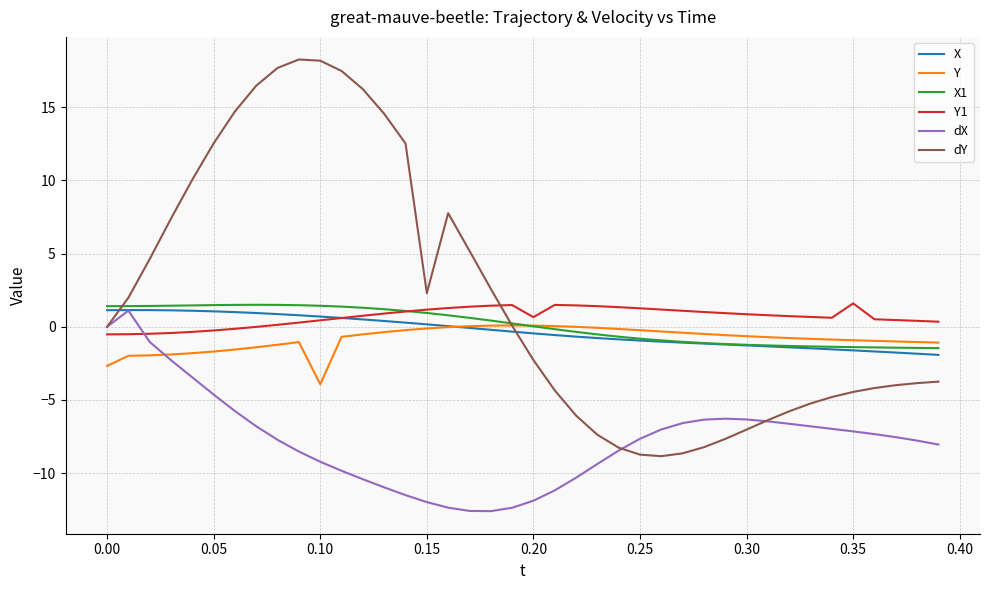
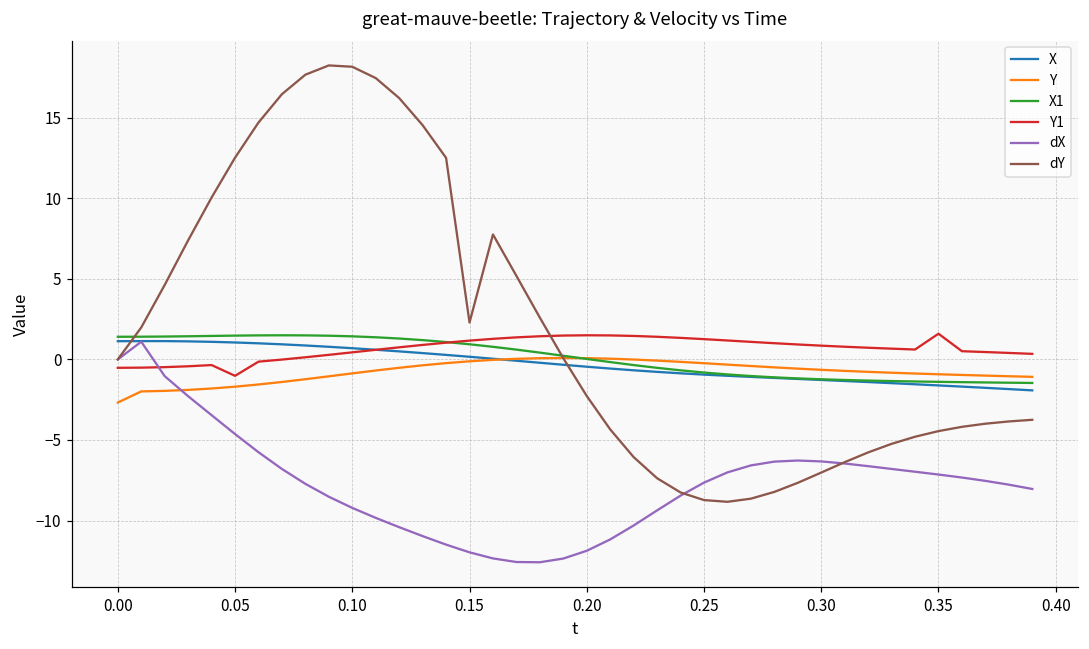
Y1, 0.05: -0.3 -> -1.0
Y, 0.10: -3.9 -> -0.9
Y1, 0.20: 0.7 -> 1.5
